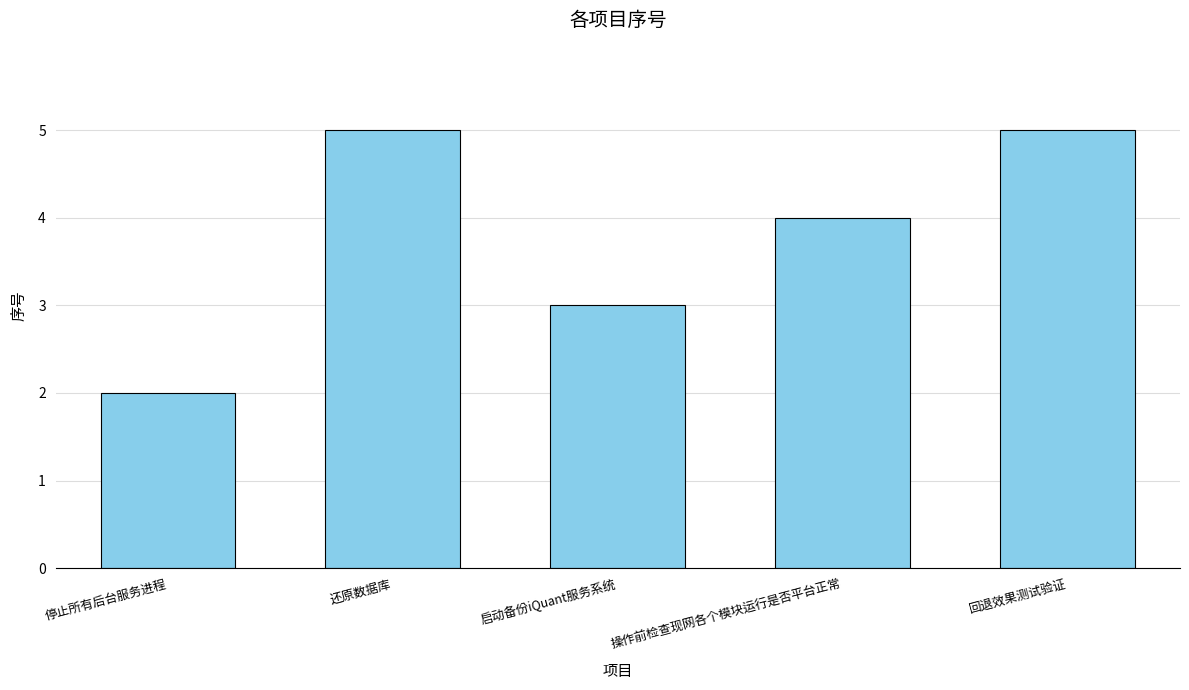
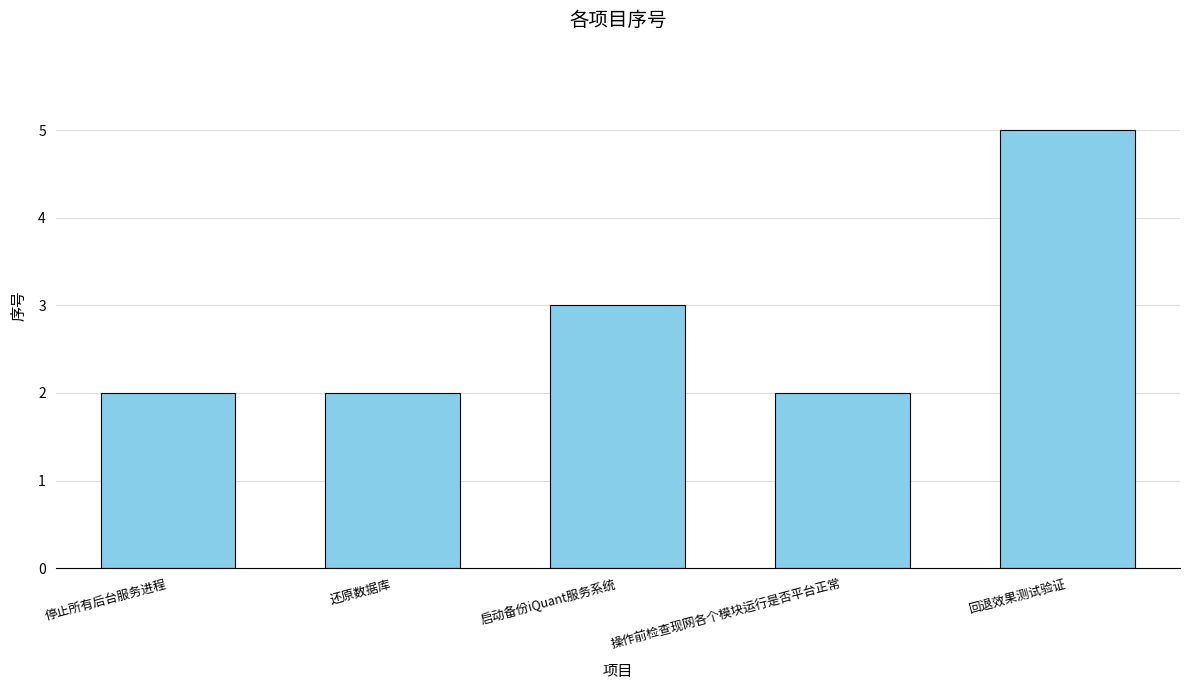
还原数据库: 5 -> 2
操作前检查现网各个模块运行是否平台正常: 4 -> 2
